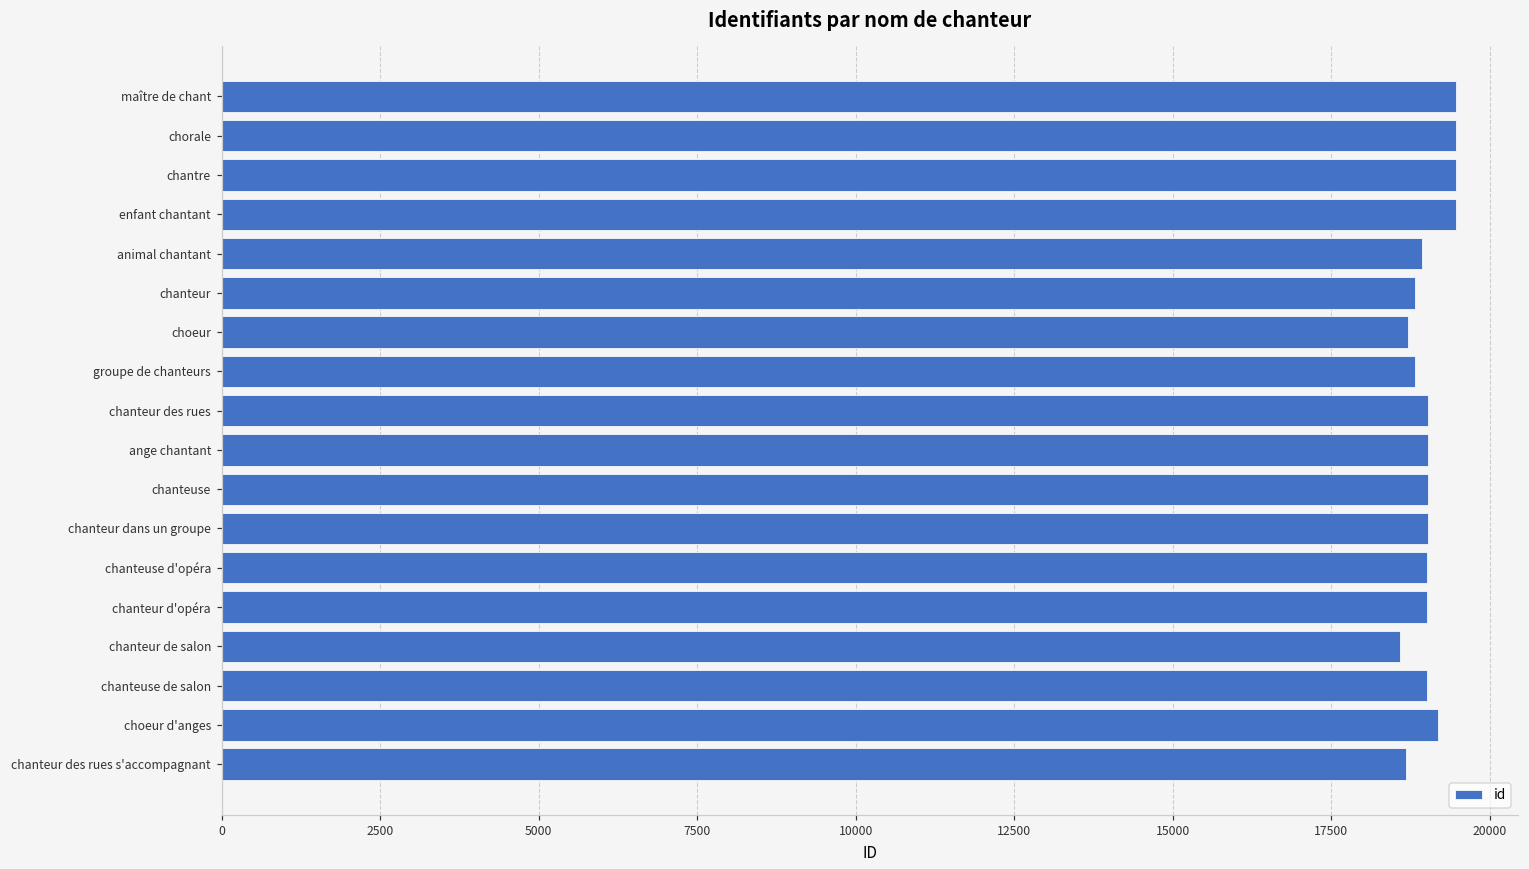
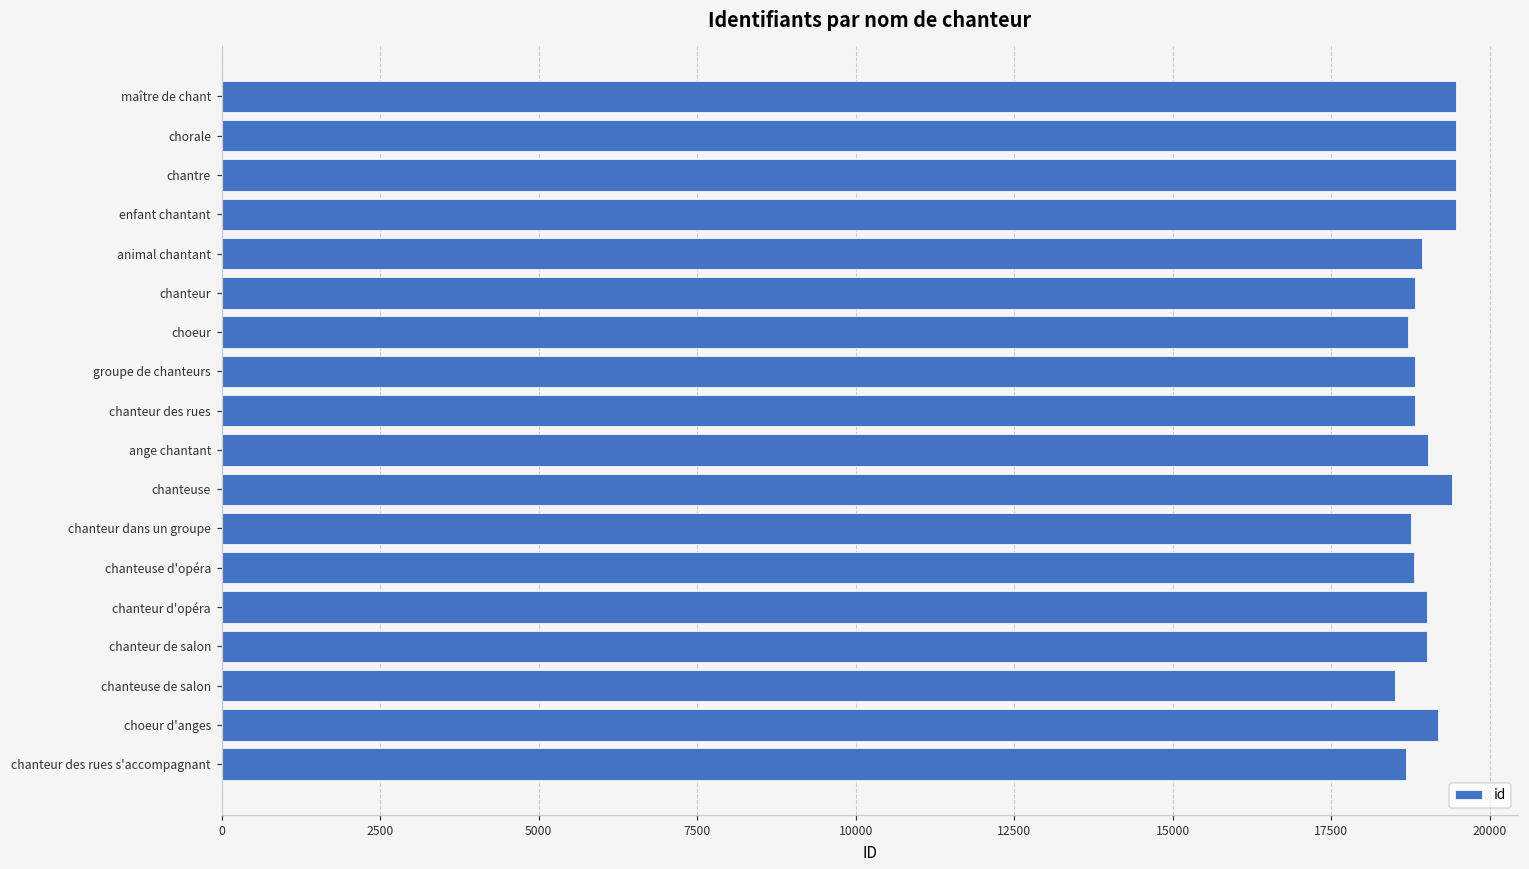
chanteur des rues: 19000 -> 18800
chanteuse: 19000 -> 19400
chanteur dans un groupe: 19000 -> 18800
chanteuse d'opéra: 19000 -> 18800
chanteur de salon: 18600 -> 19000
chanteuse de salon: 19000 -> 18500
